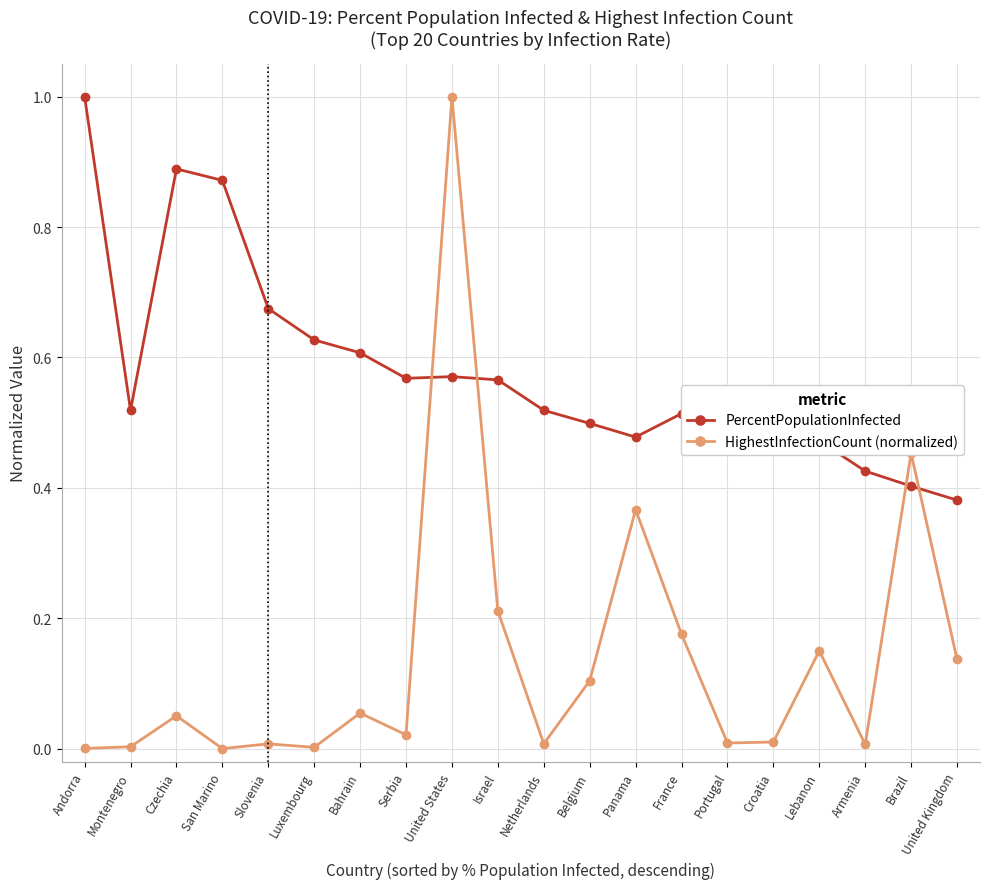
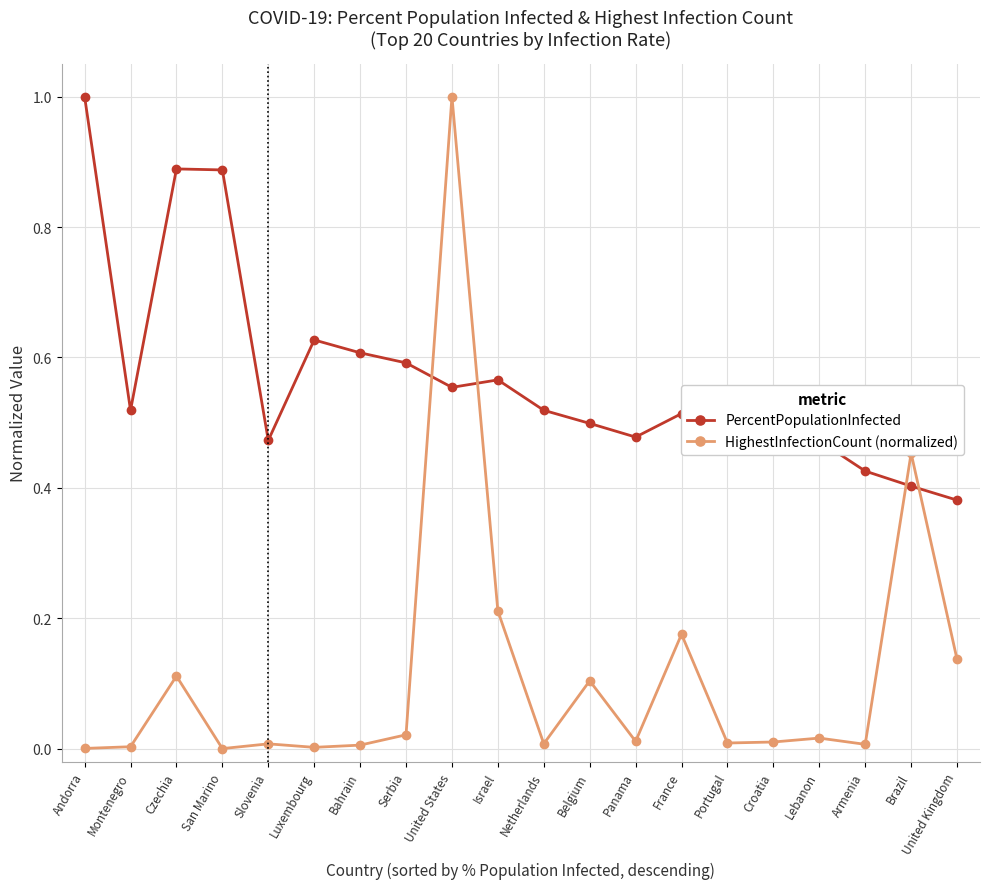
HighestInfectionCount (normalized), Czechia: 0.05 -> 0.11
PercentPopulationInfected, San Marino: 0.87 -> 0.89
PercentPopulationInfected, Slovenia: 0.67 -> 0.47
HighestInfectionCount (normalized), Bahrain: 0.05 -> 0.01
PercentPopulationInfected, Serbia: 0.57 -> 0.59
PercentPopulationInfected, United States: 0.57 -> 0.55
HighestInfectionCount (normalized), Panama: 0.37 -> 0.01
HighestInfectionCount (normalized), Lebanon: 0.15 -> 0.02
